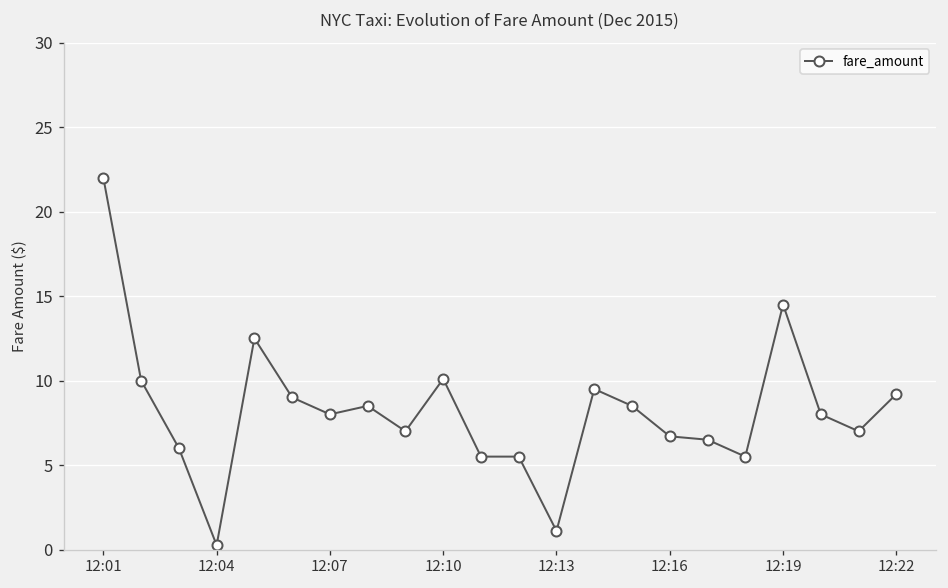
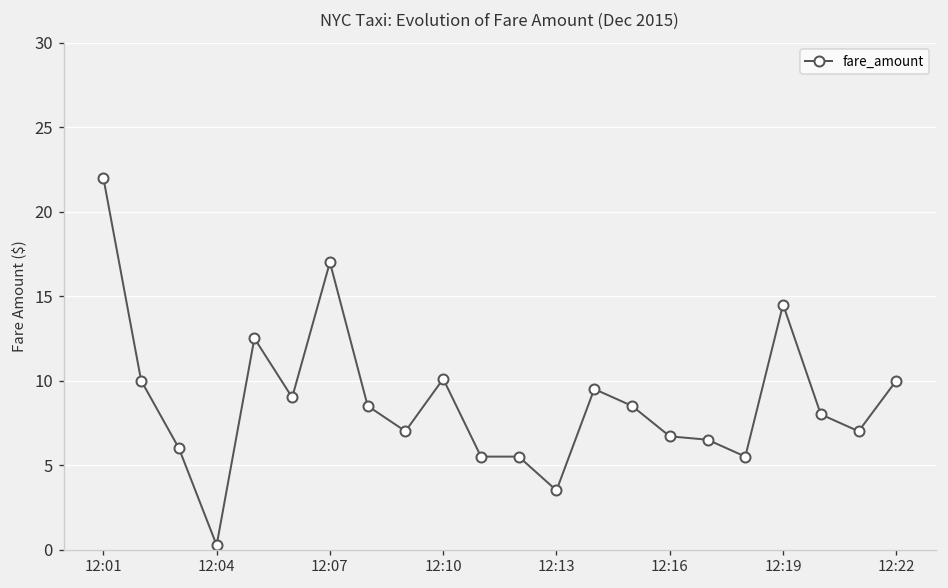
12:07: 8 -> 17
12:13: 1.1 -> 3.5
12:22: 9.2 -> 10.0
